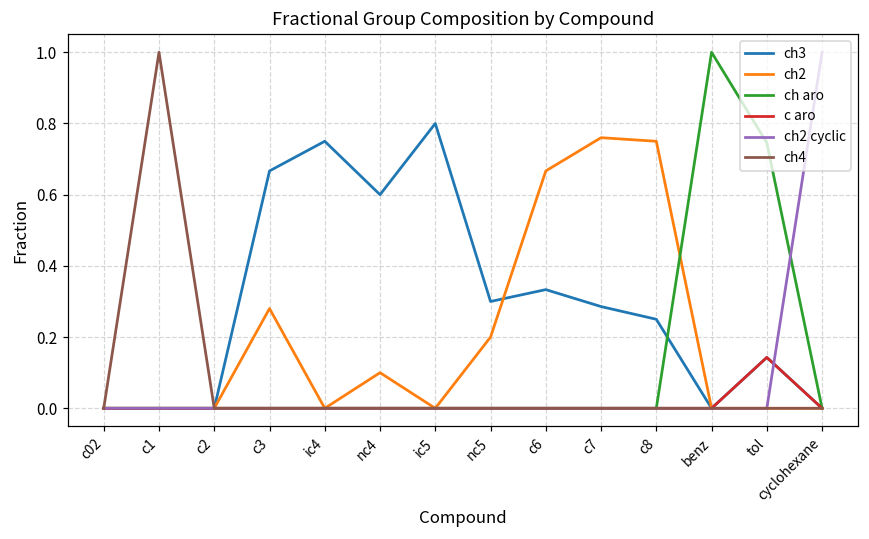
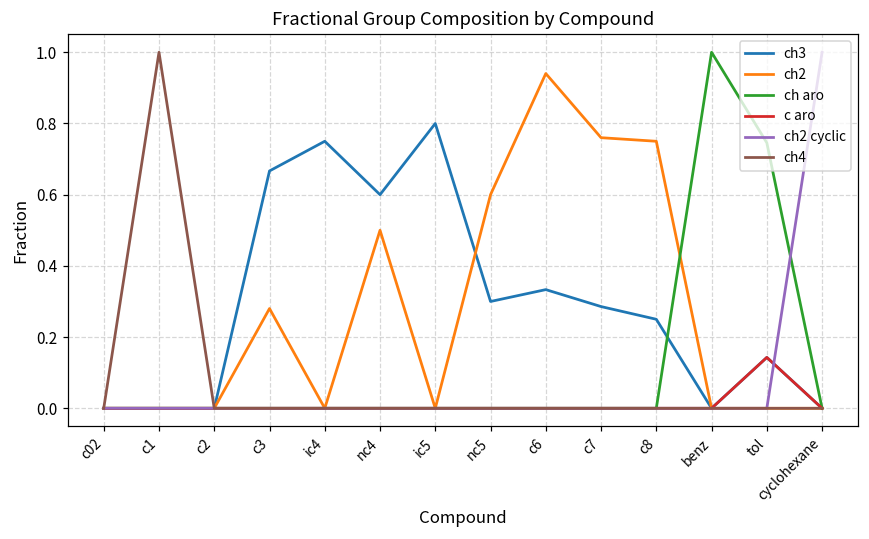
ch2, nc4: 0.1 -> 0.5
ch2, nc5: 0.2 -> 0.6
ch2, c6: 0.67 -> 0.94
